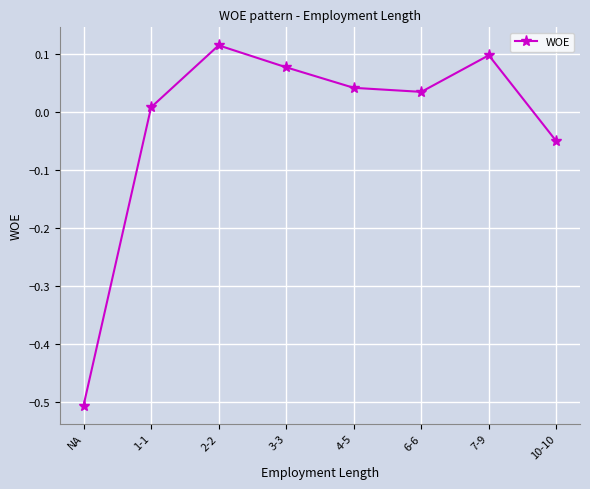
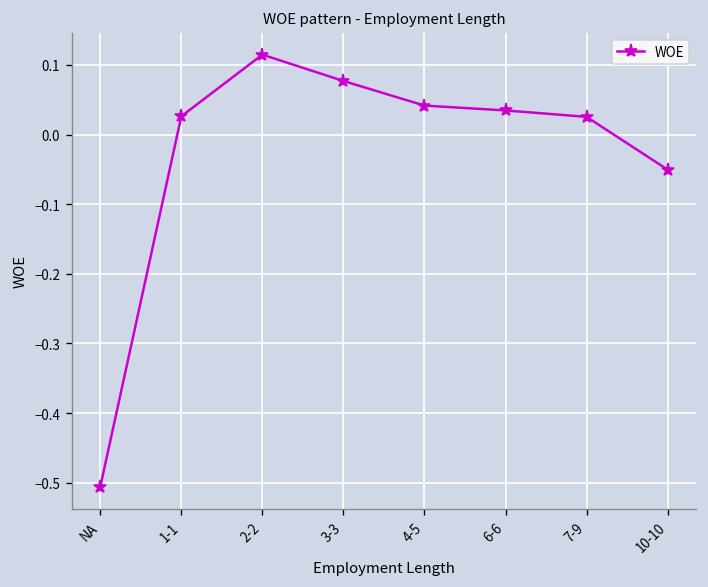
1-1: 0.01 -> 0.03
7-9: 0.10 -> 0.03
